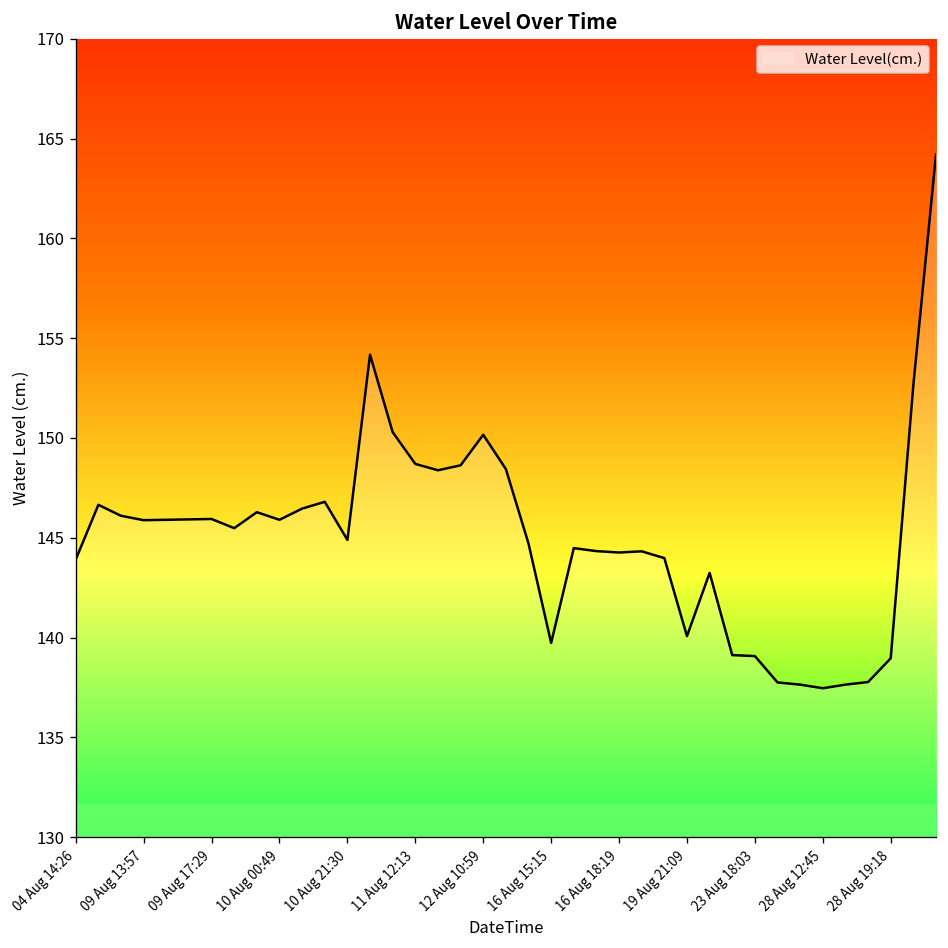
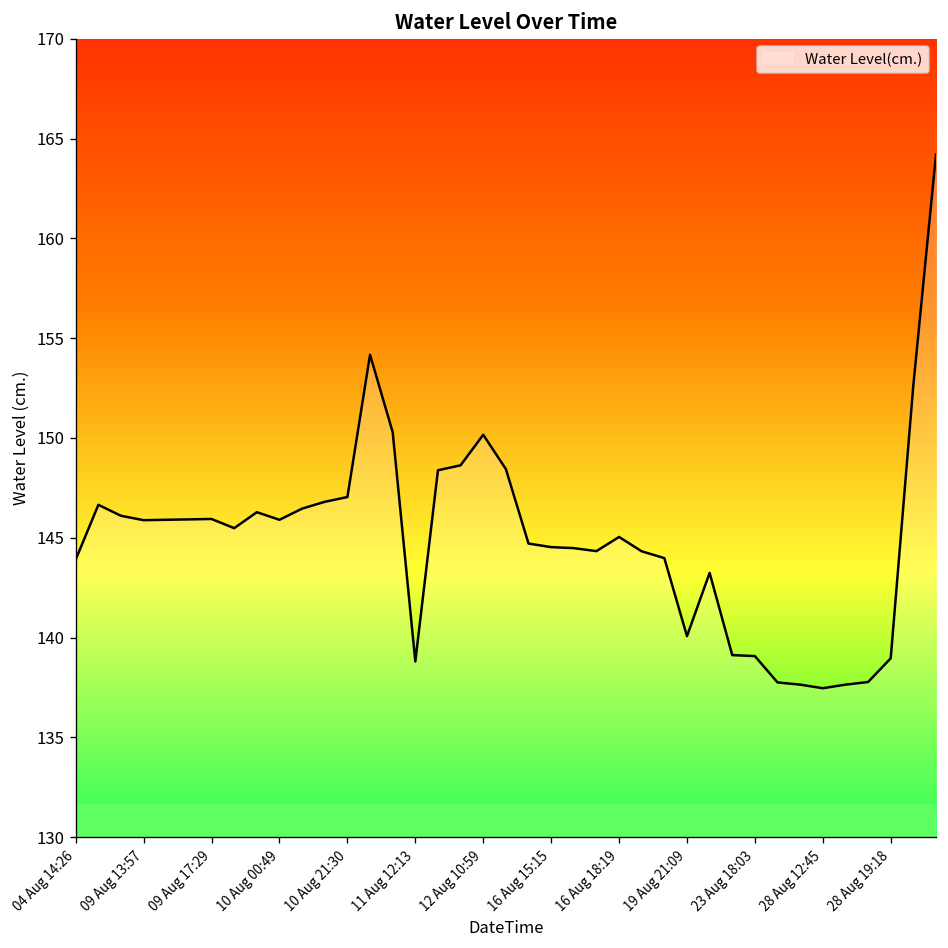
10 Aug 21:30: 144.9 -> 147.0
11 Aug 12:13: 148.7 -> 138.8
16 Aug 15:15: 139.7 -> 144.5
16 Aug 18:19: 144.3 -> 145.0
